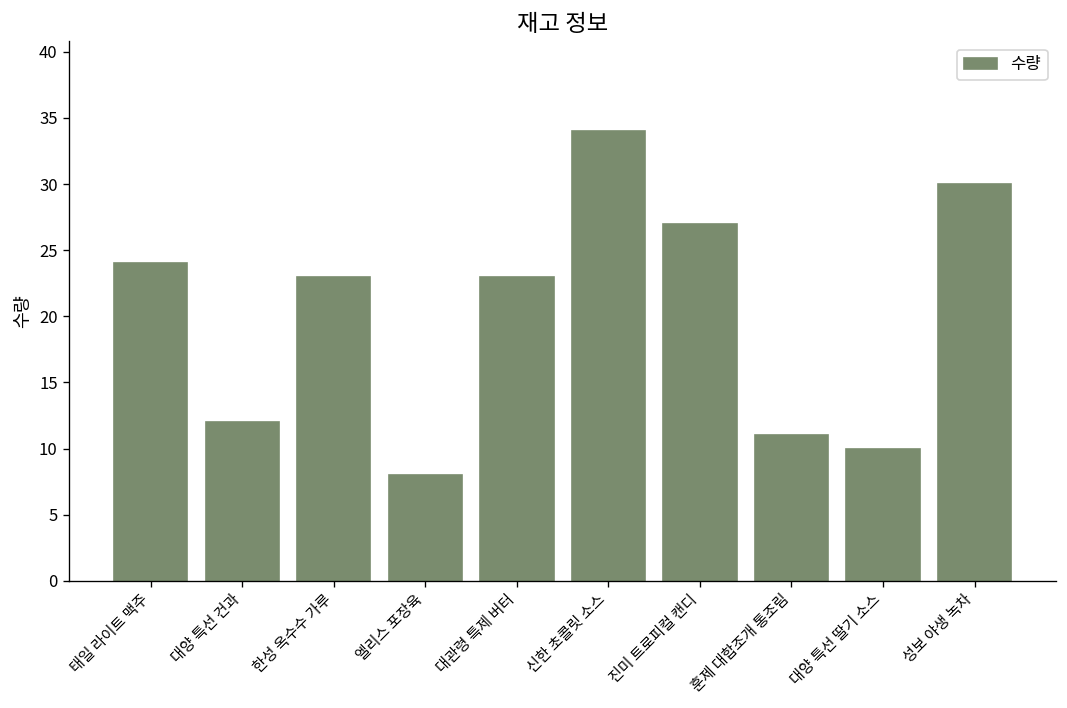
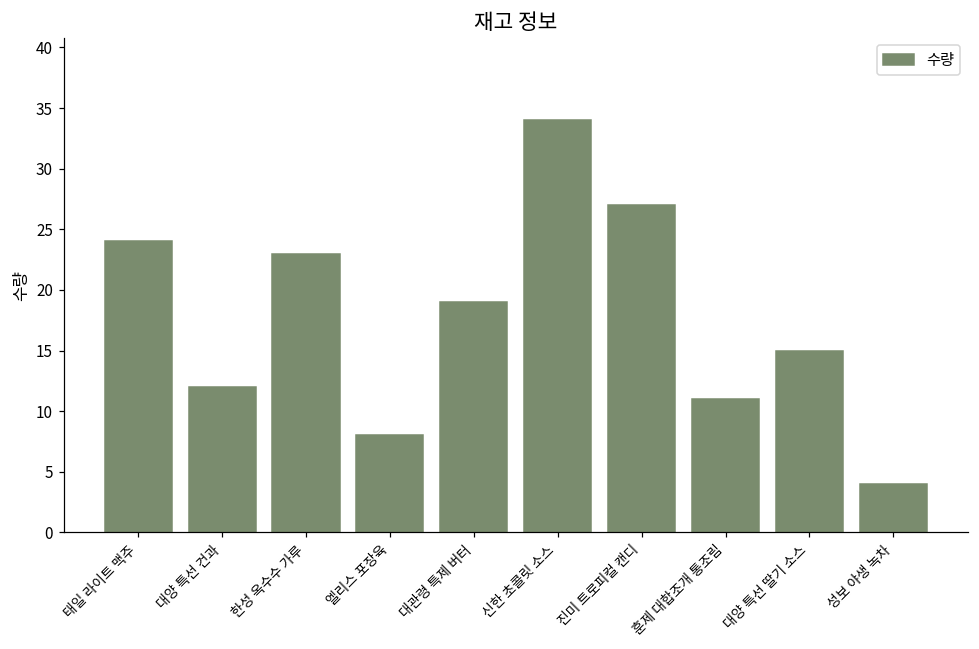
대관령 특제 버터: 23 -> 19
대양 특선 딸기 소스: 10 -> 15
성보 야생 녹차: 30 -> 4
